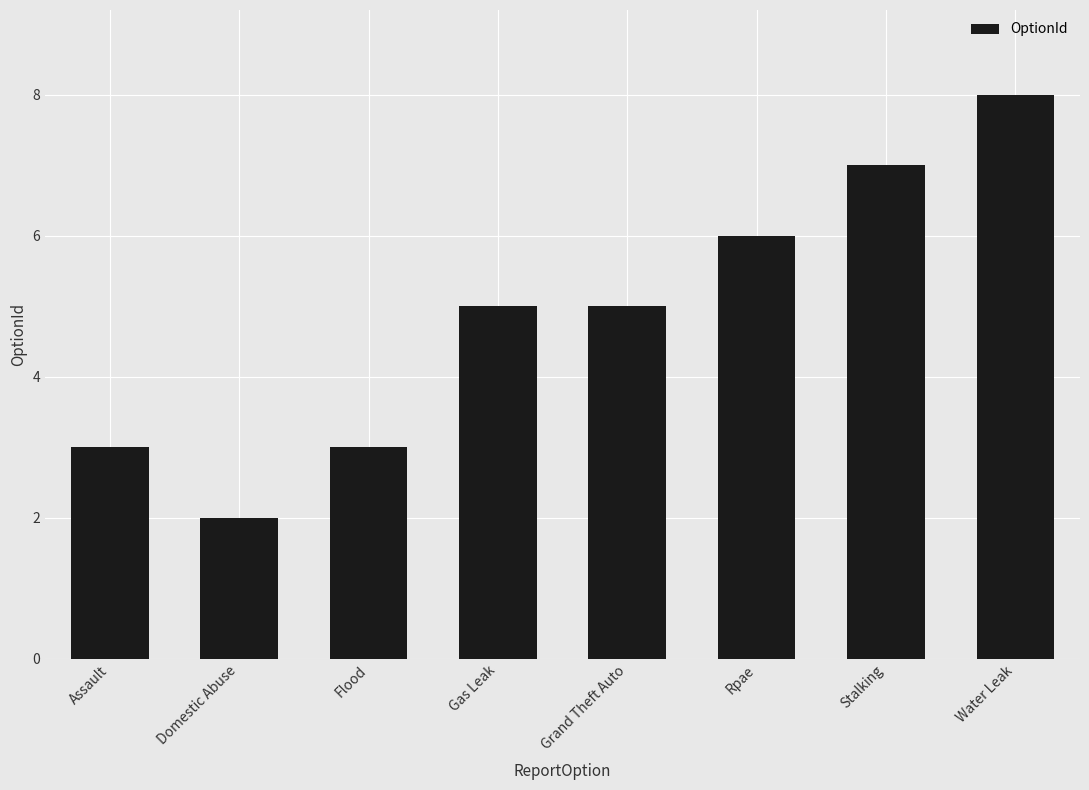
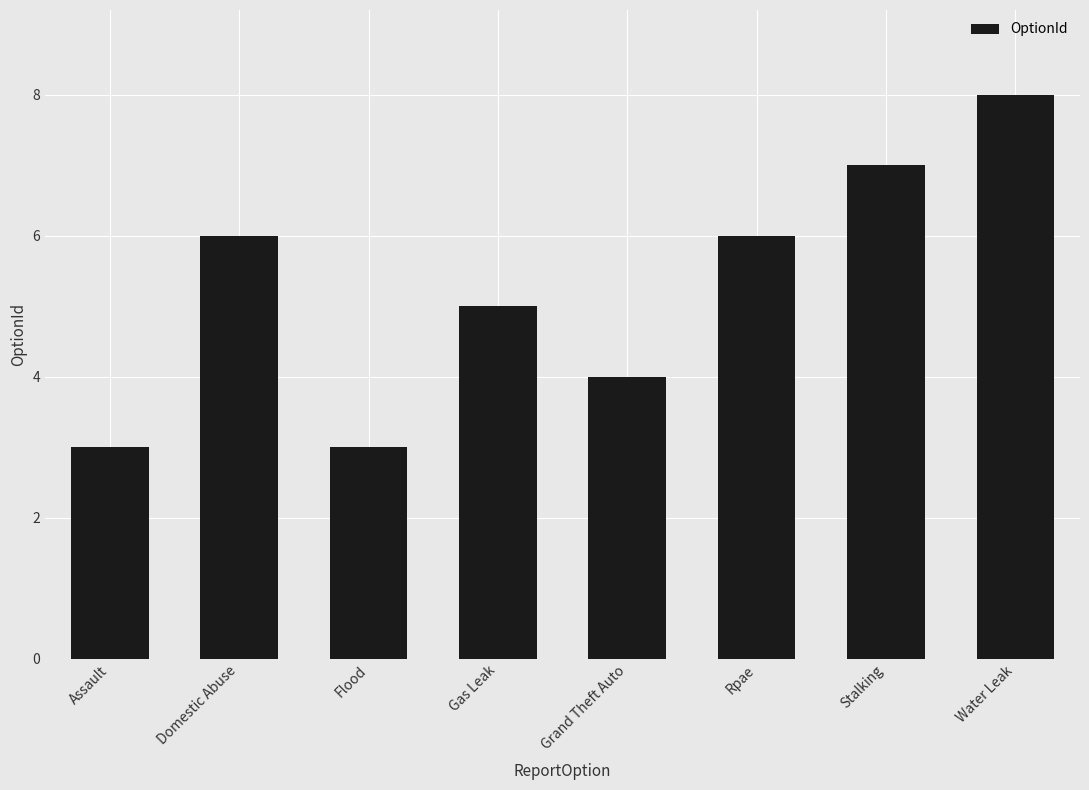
Domestic Abuse: 2 -> 6
Grand Theft Auto: 5 -> 4
